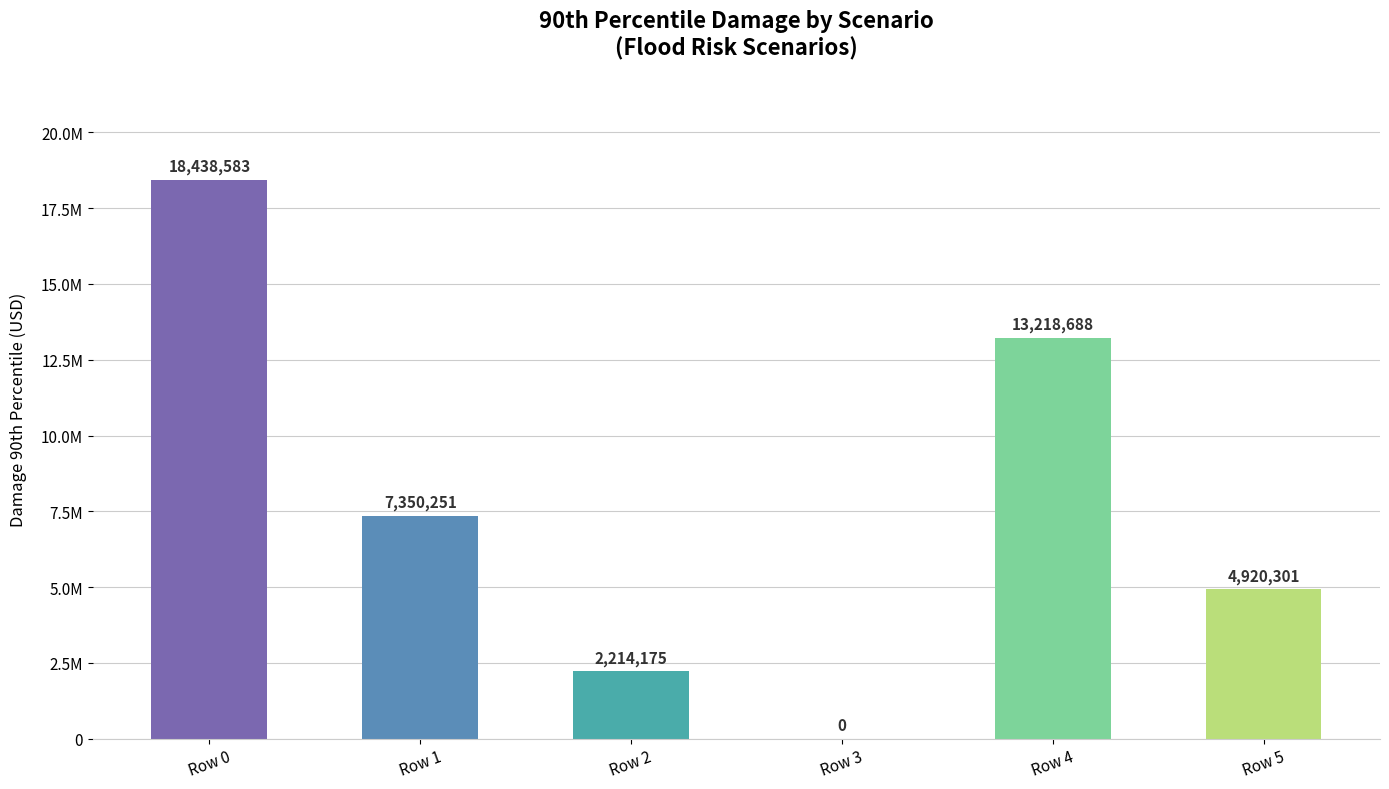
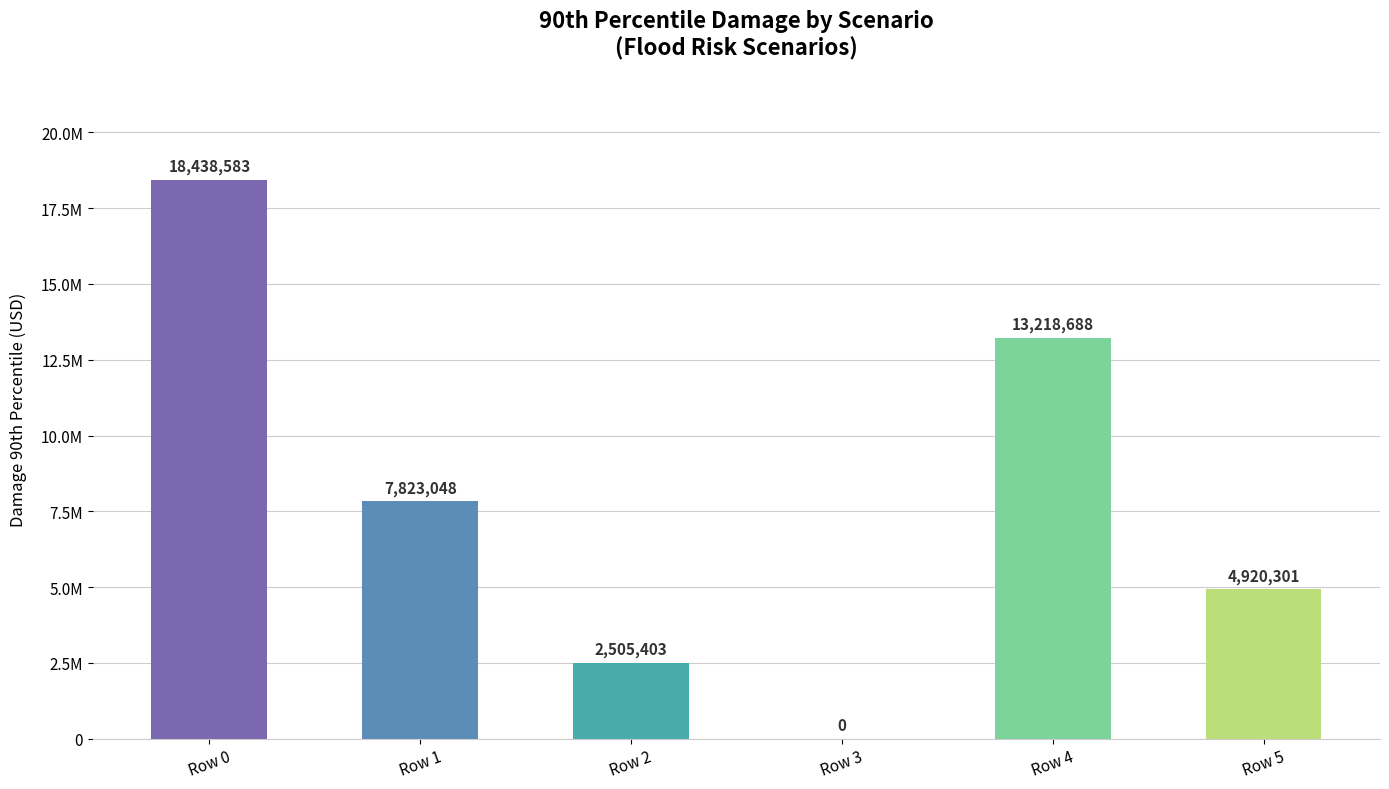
Row 1: 7,350,251 -> 7,823,048
Row 2: 2,214,175 -> 2,505,403
